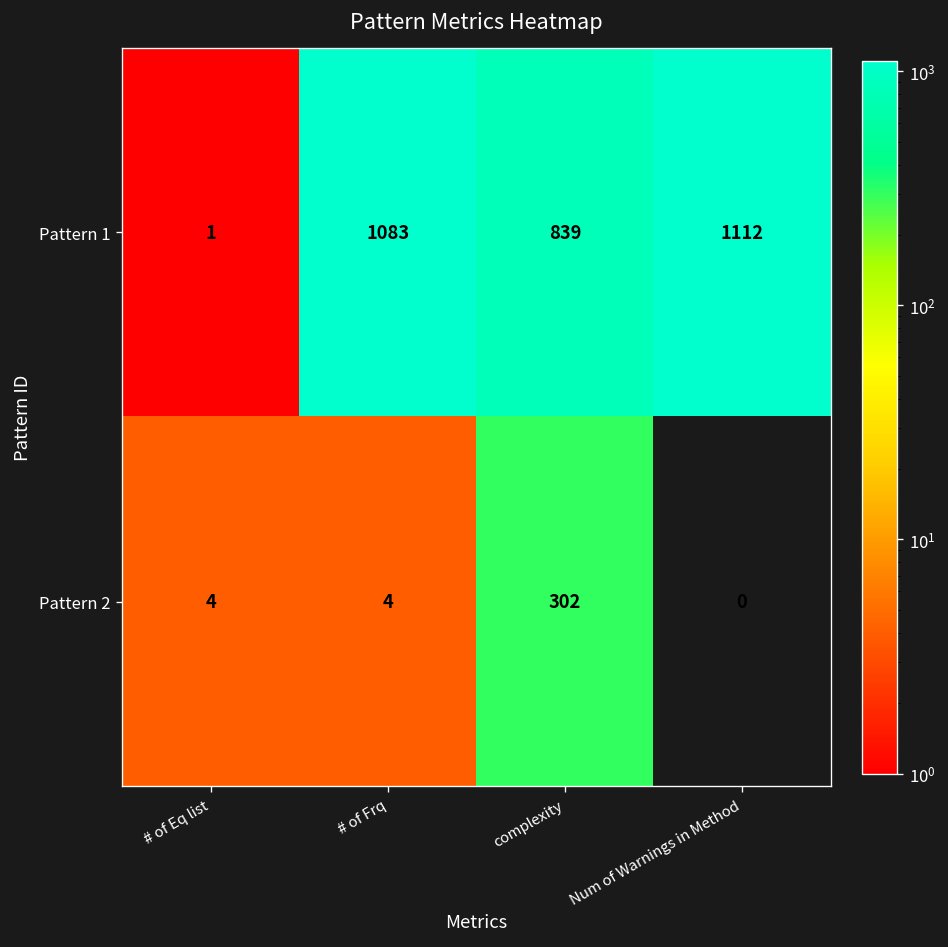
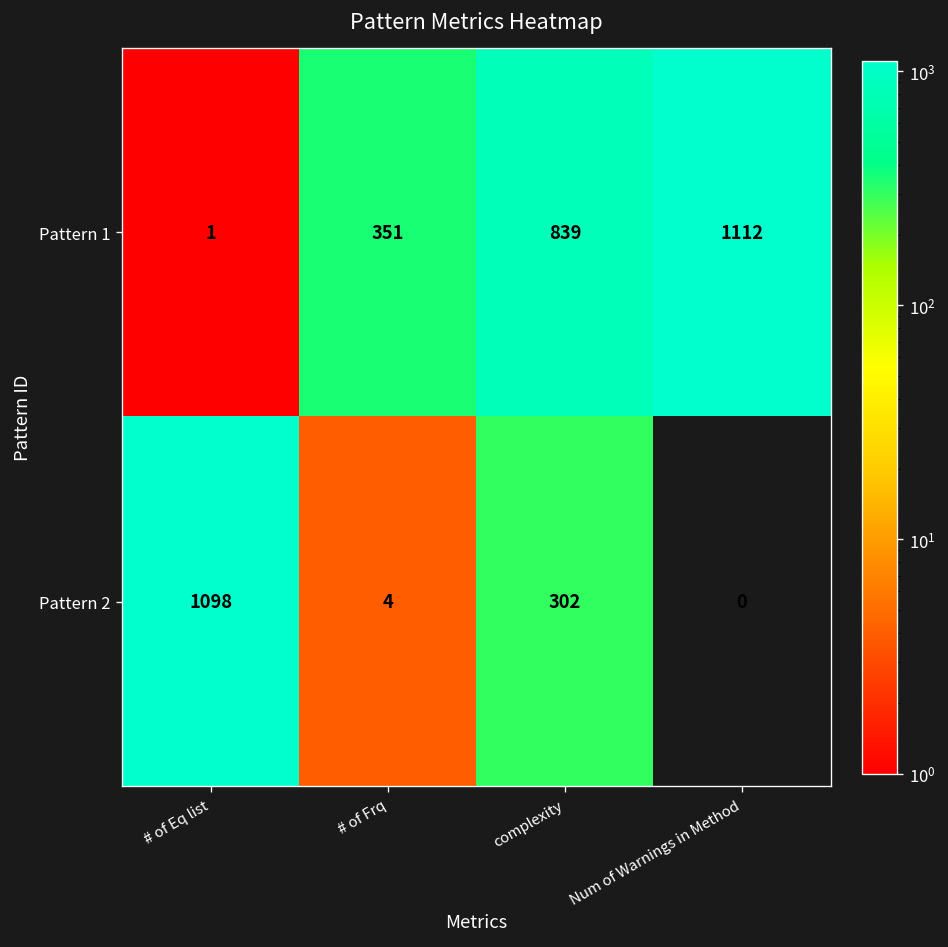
Pattern 1, # of Frq: 1083 -> 351
Pattern 2, # of Eq list: 4 -> 1098
